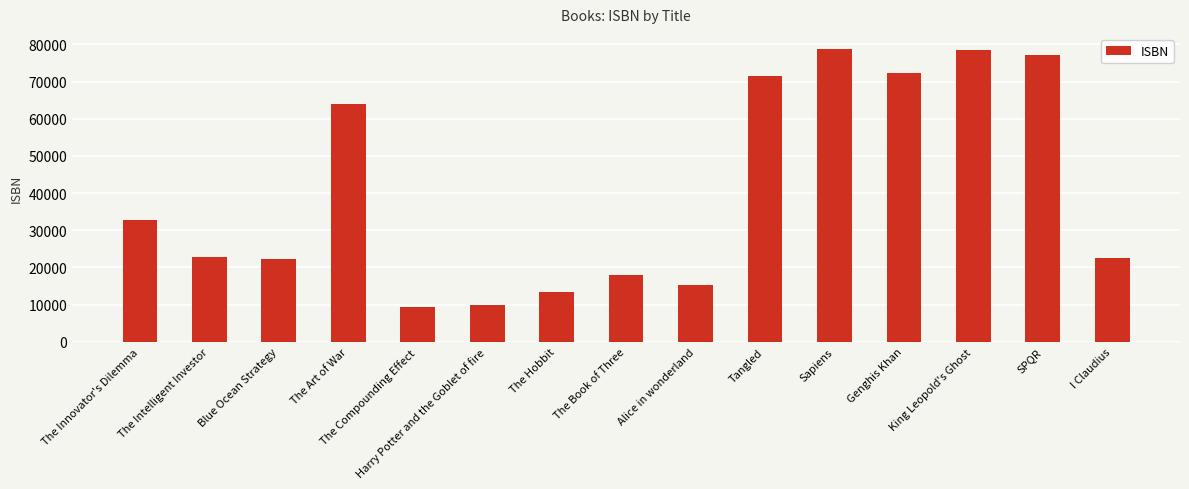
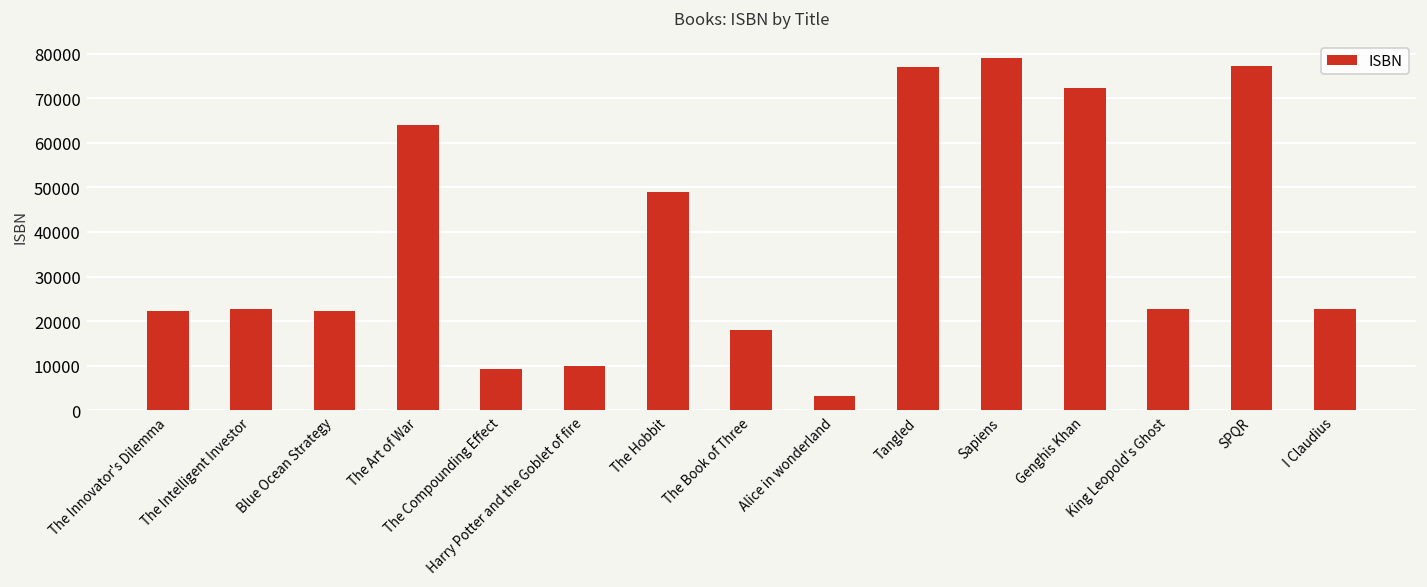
The Innovator's Dilemma: 33000 -> 22000
The Hobbit: 13000 -> 49000
Alice in wonderland: 15000 -> 3000
Tangled: 72000 -> 77000
King Leopold's Ghost: 79000 -> 23000
